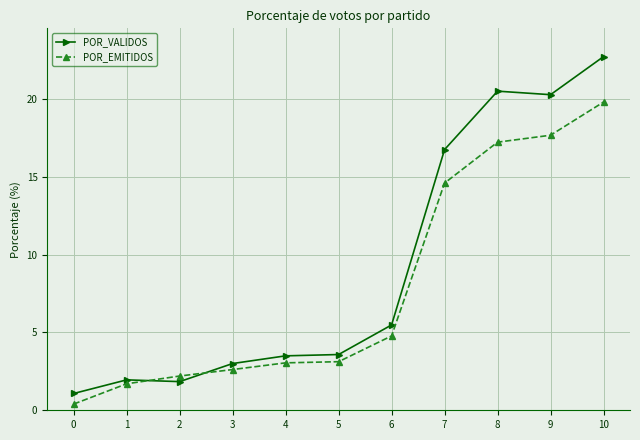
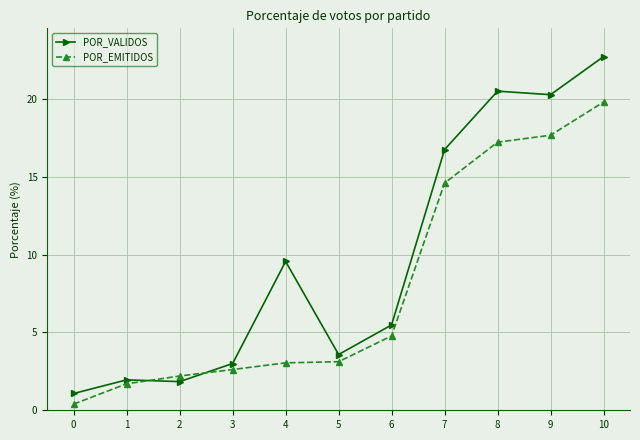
POR_VALIDOS, 4: 3.5 -> 9.6
